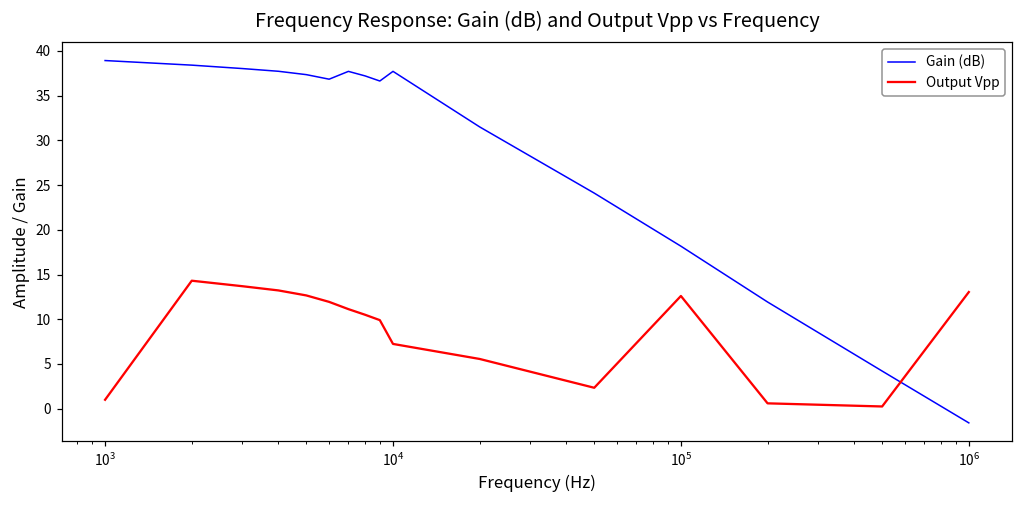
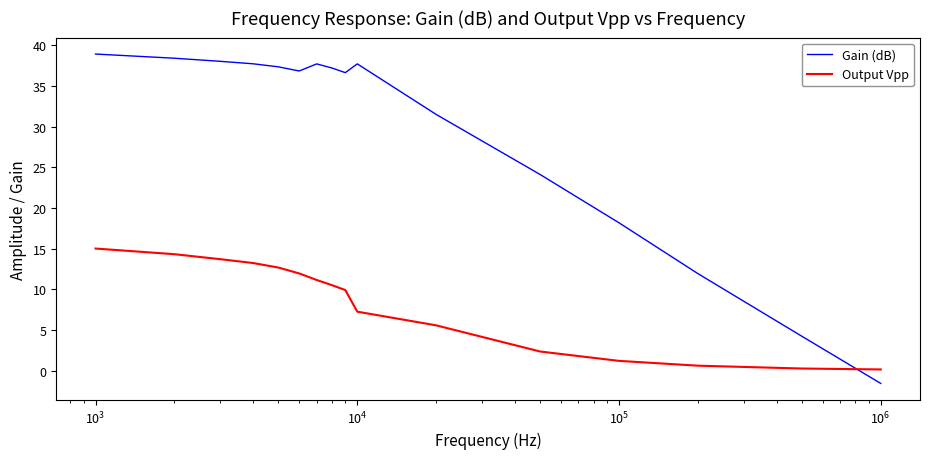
Output Vpp, 10^3: 1 -> 15
Output Vpp, 10^5: 13 -> 1
Output Vpp, 10^6: 13 -> 0
